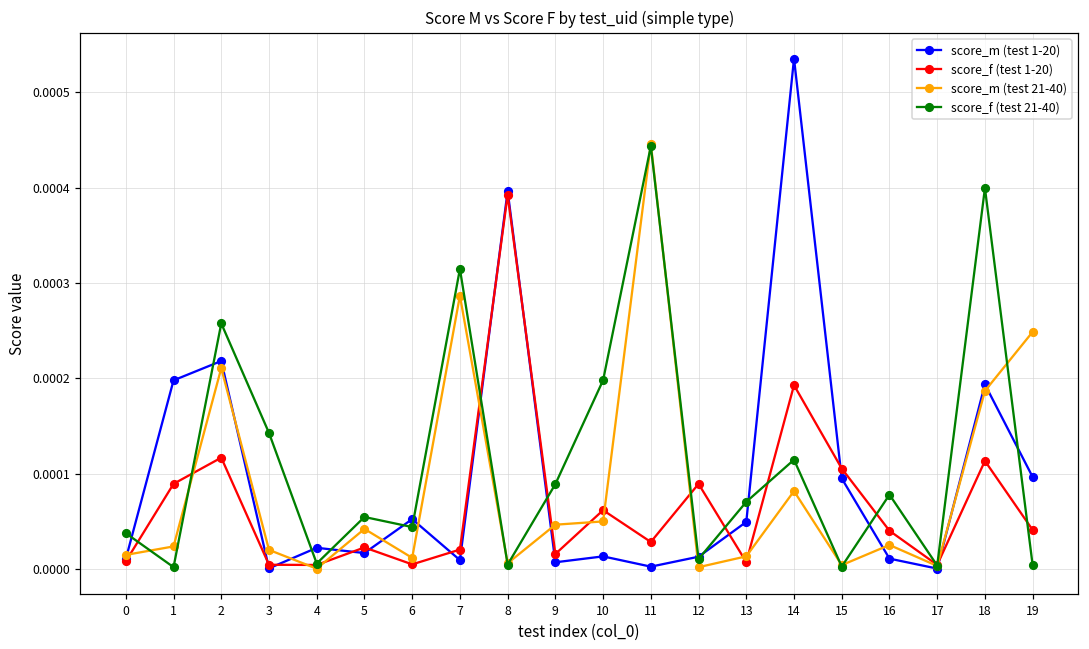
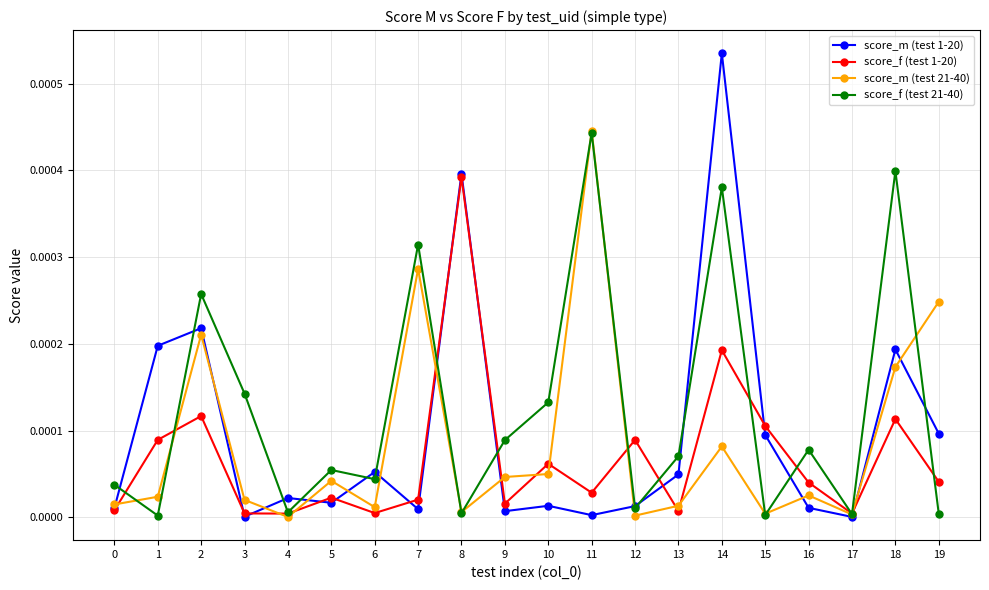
score_f (test 21-40), 10: 0.00020 -> 0.00013
score_f (test 21-40), 14: 0.00011 -> 0.00038
score_m (test 21-40), 18: 0.00019 -> 0.00017
